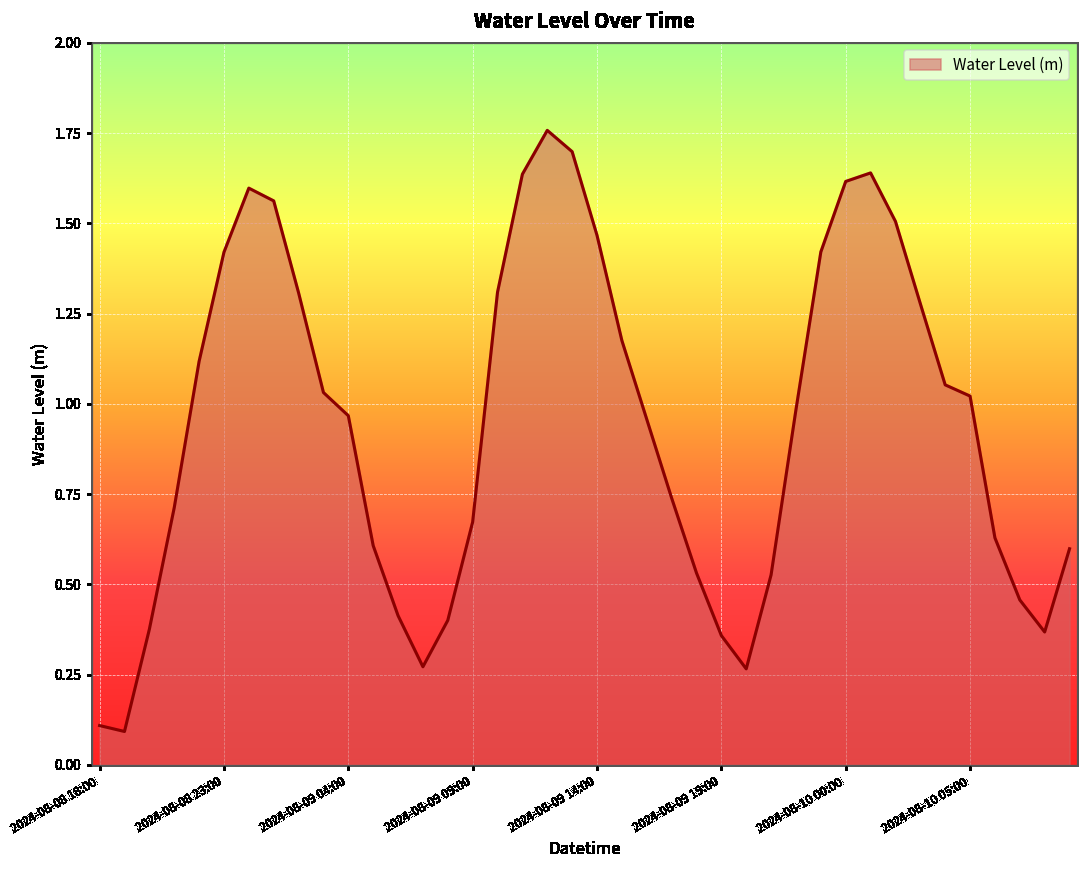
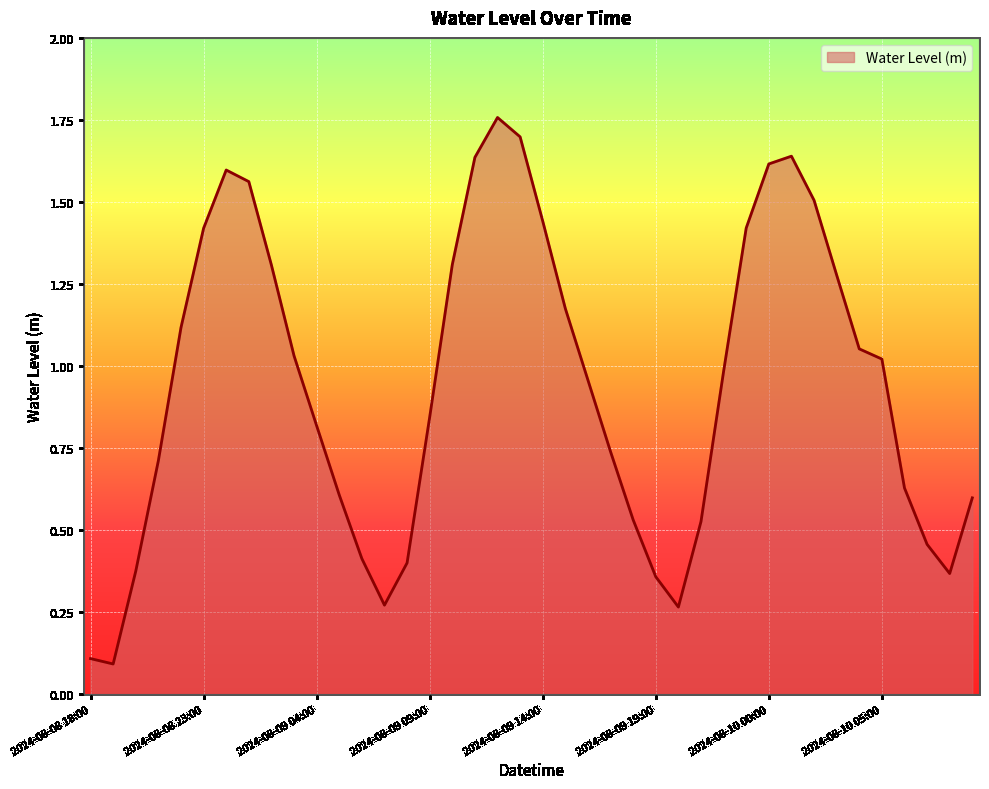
2024-08-09 04:00: 0.97 -> 0.82
2024-08-09 09:00: 0.67 -> 0.84
2024-08-09 14:00: 1.47 -> 1.44
